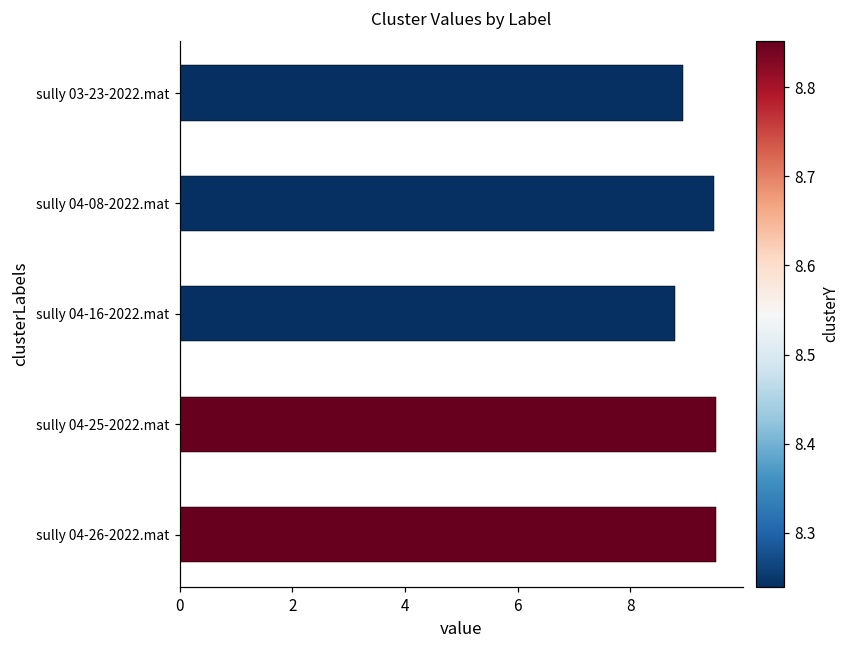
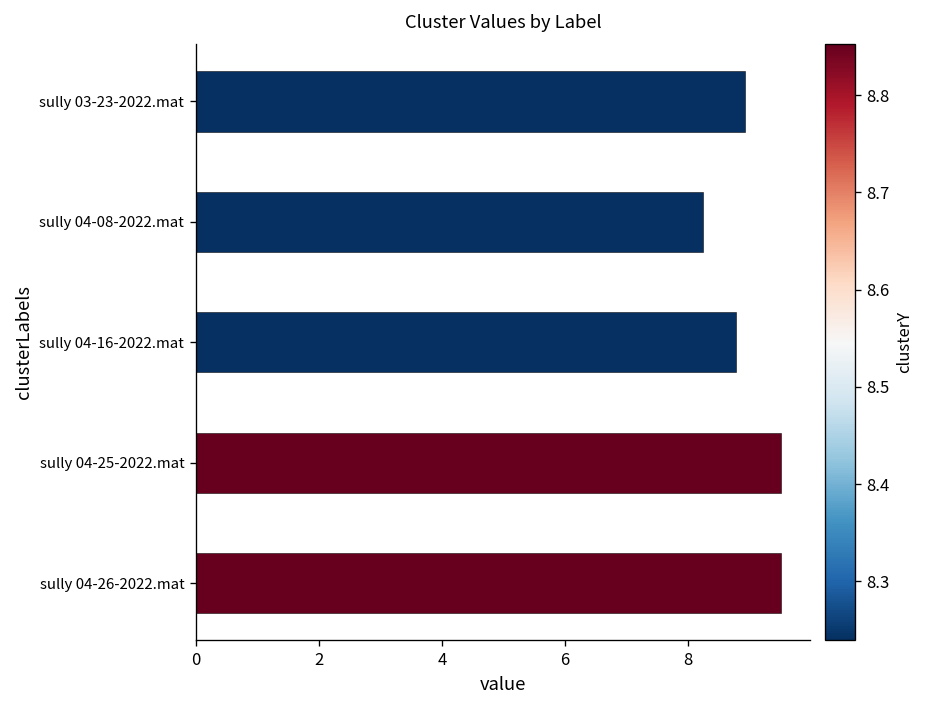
sully 04-08-2022.mat: 9.5 -> 8.3
